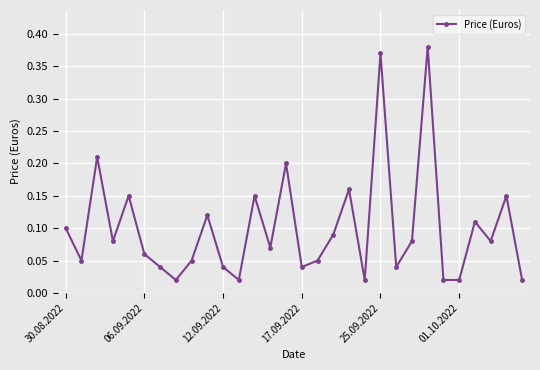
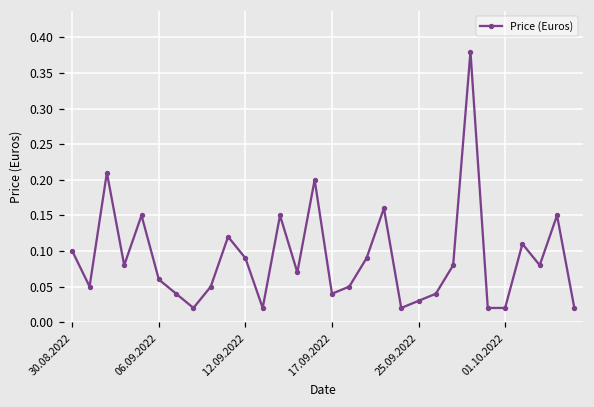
12.09.2022: 0.04 -> 0.09
25.09.2022: 0.37 -> 0.03
